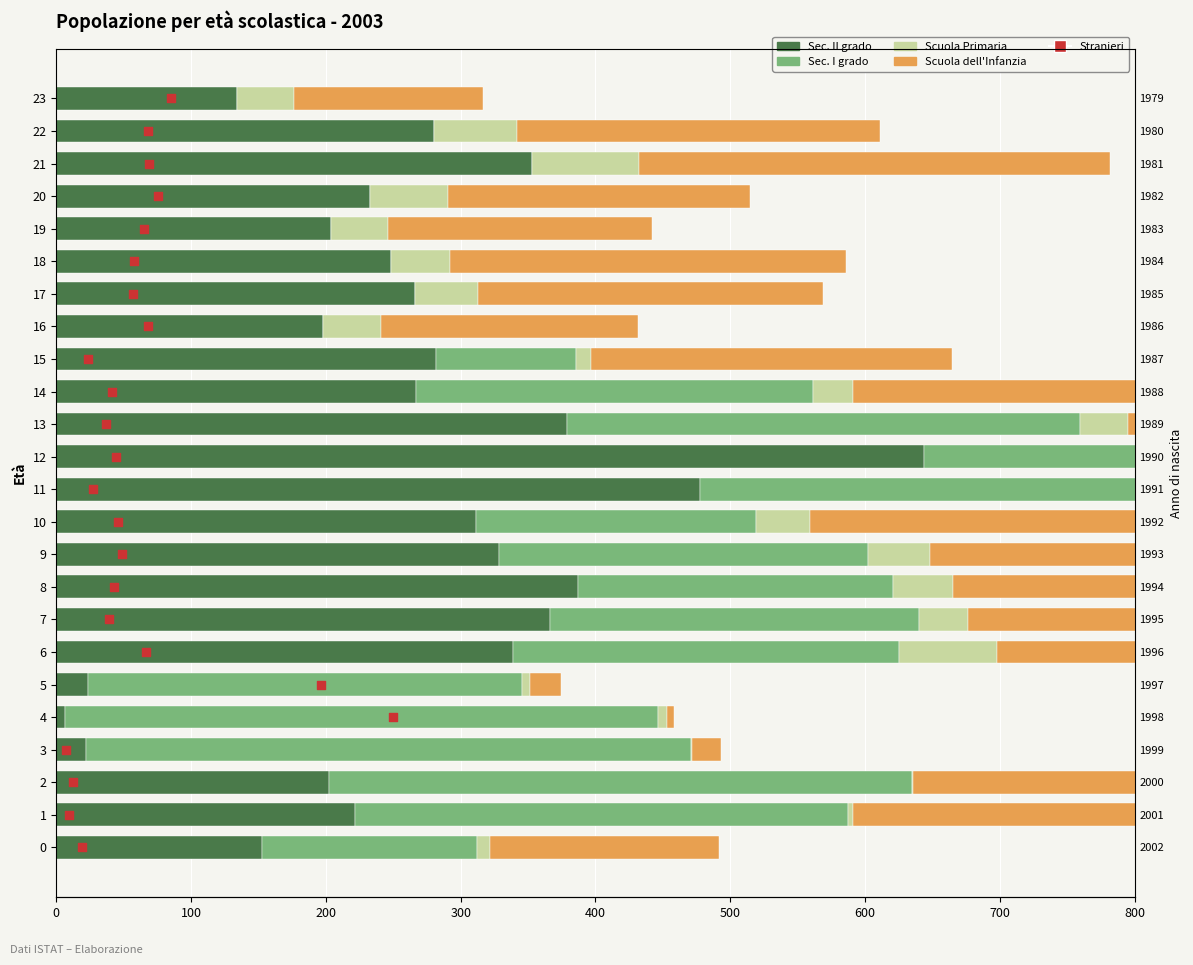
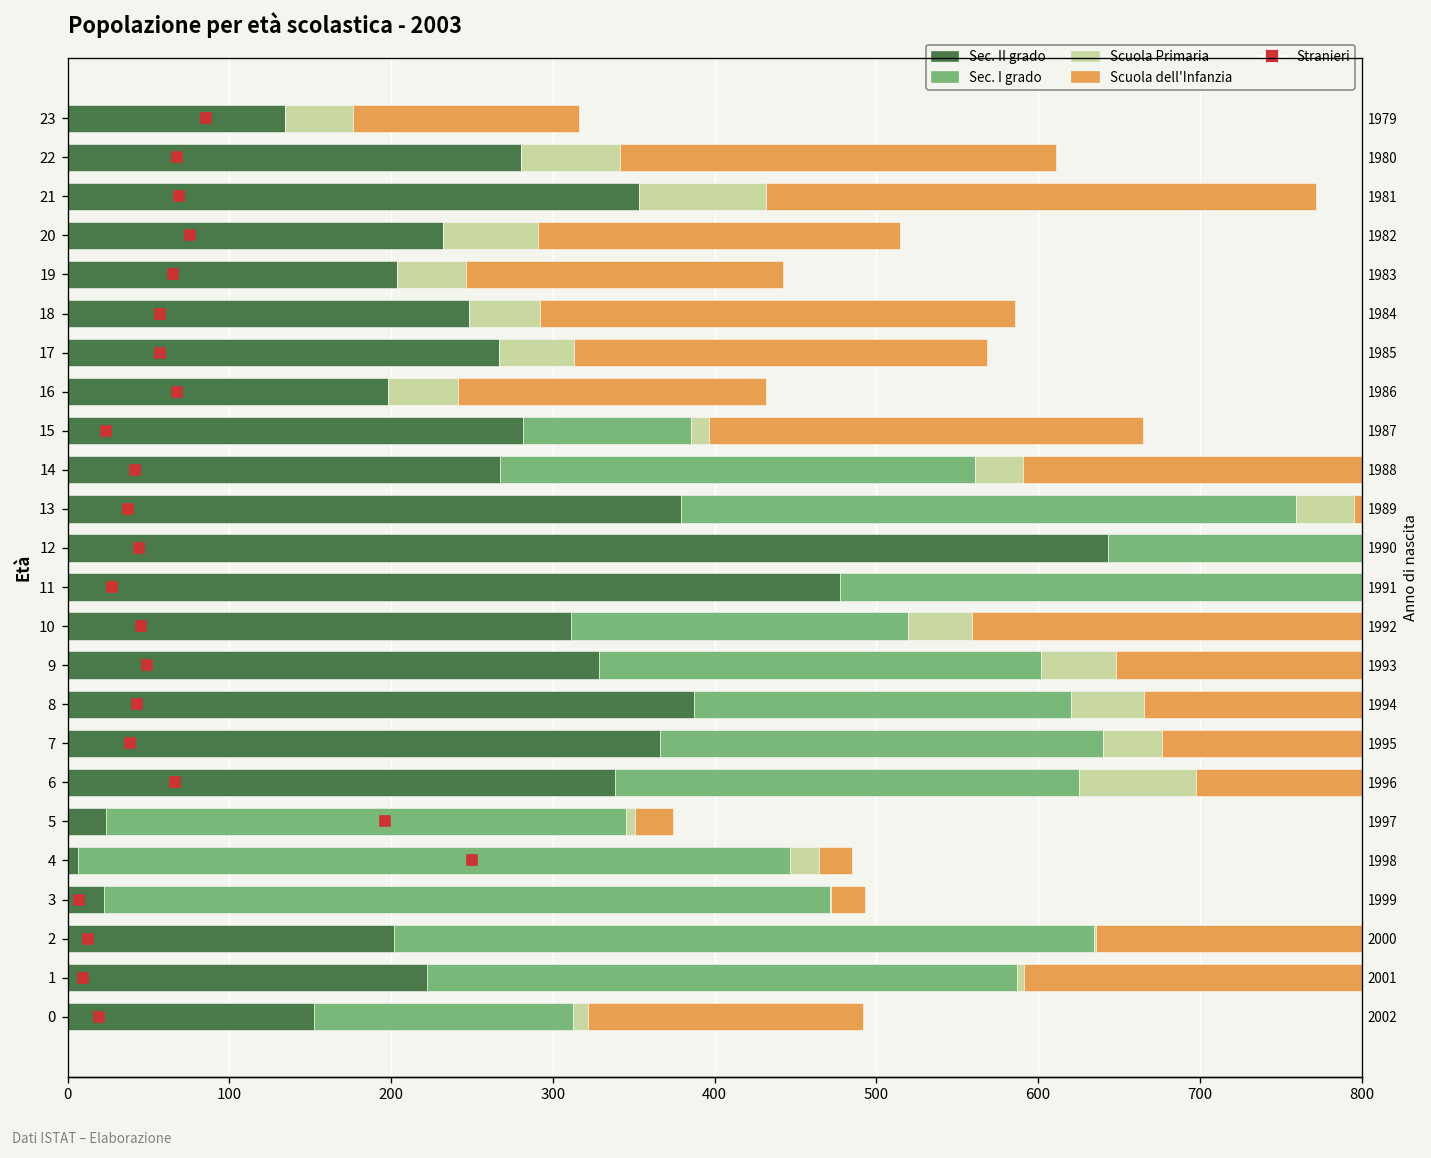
Scuola dell'Infanzia, 21: 349 -> 340
Scuola Primaria, 4: 6 -> 18
Scuola dell'Infanzia, 4: 6 -> 20
